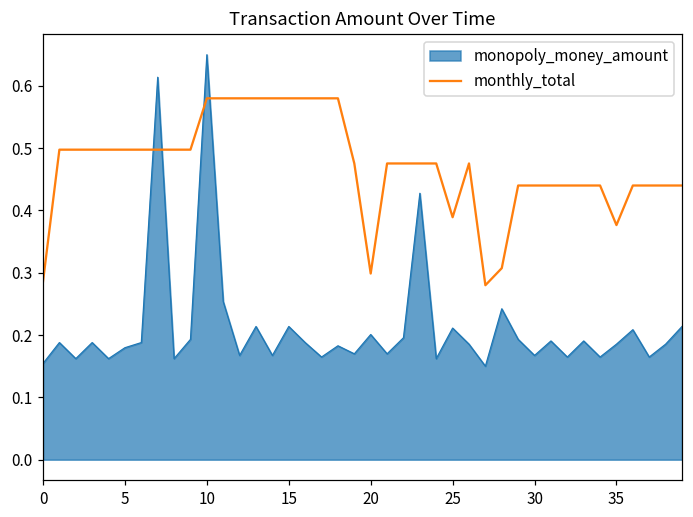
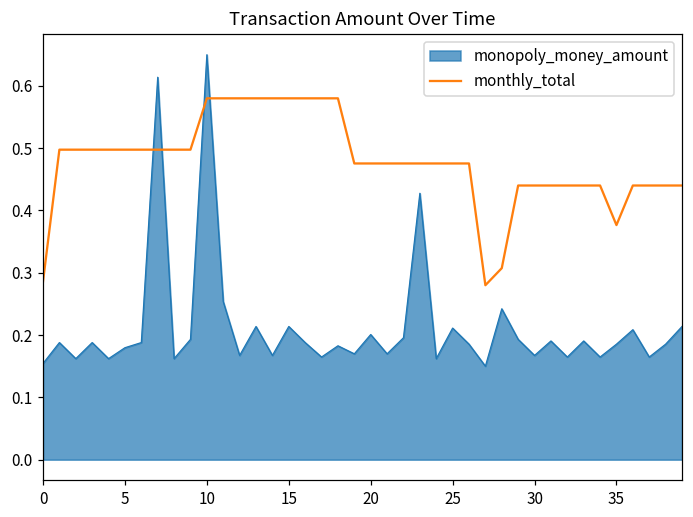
monthly_total, 20: 0.30 -> 0.48
monthly_total, 25: 0.39 -> 0.48
